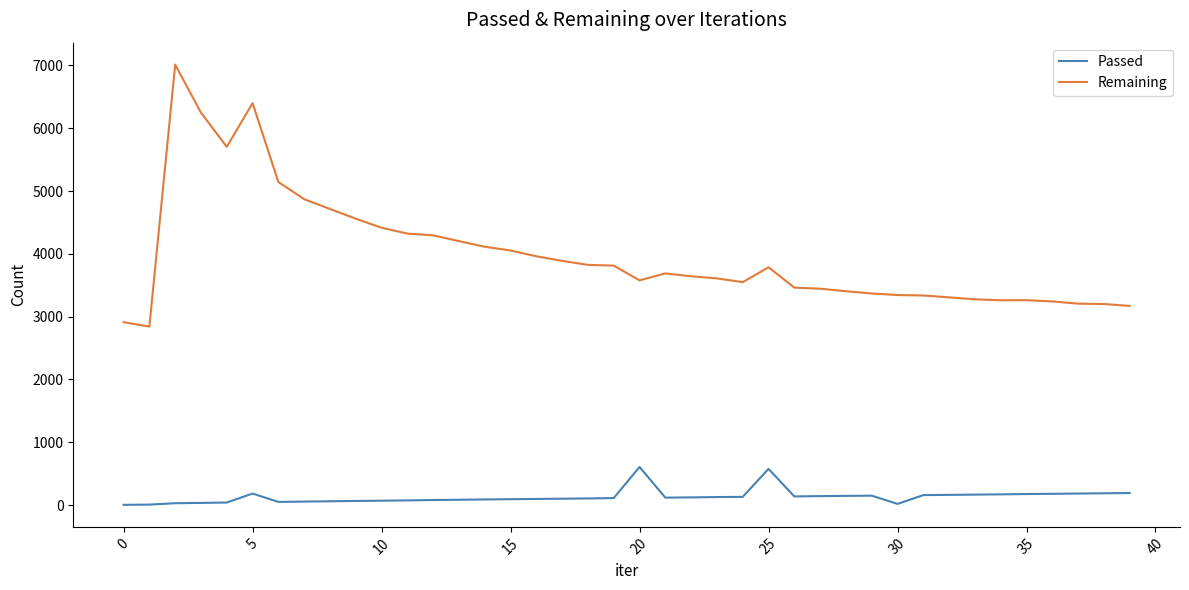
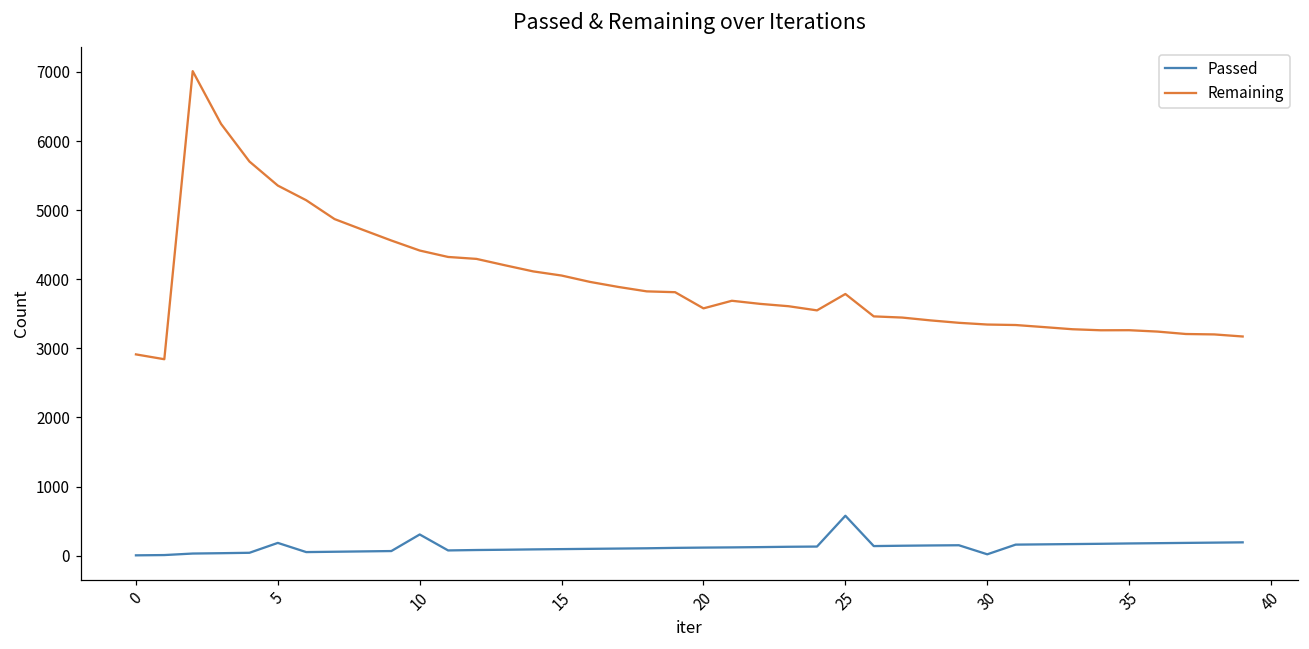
Remaining, 5: 6400 -> 5400
Passed, 10: 100 -> 300
Passed, 20: 600 -> 100
